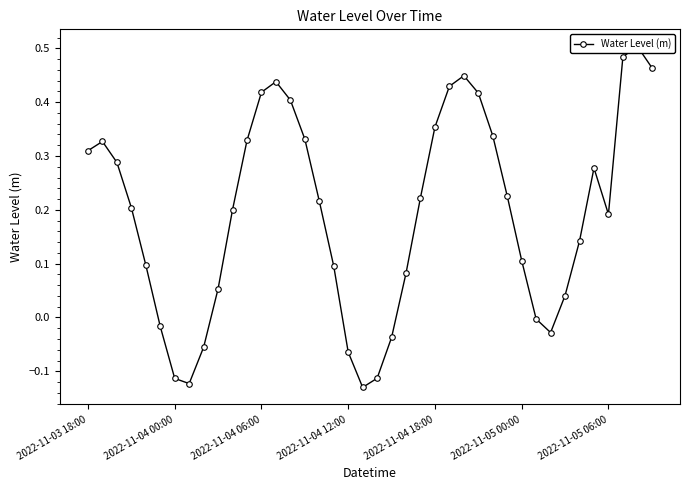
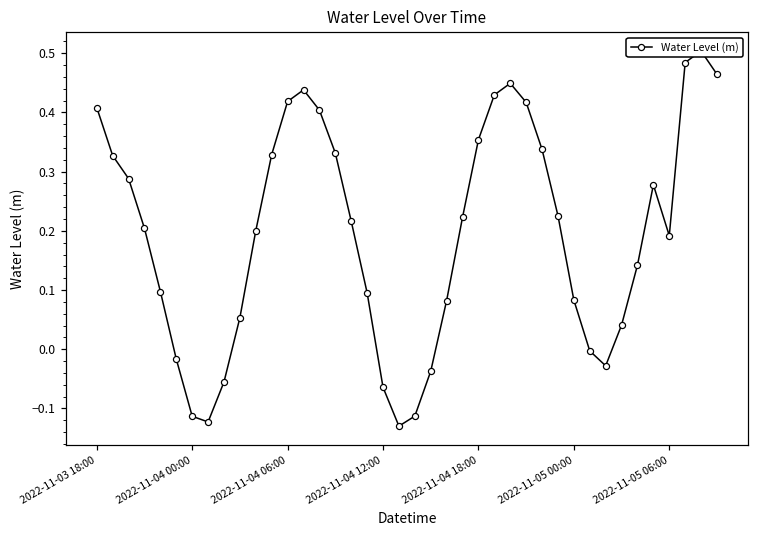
2022-11-03 18:00: 0.31 -> 0.41
2022-11-05 00:00: 0.11 -> 0.08
